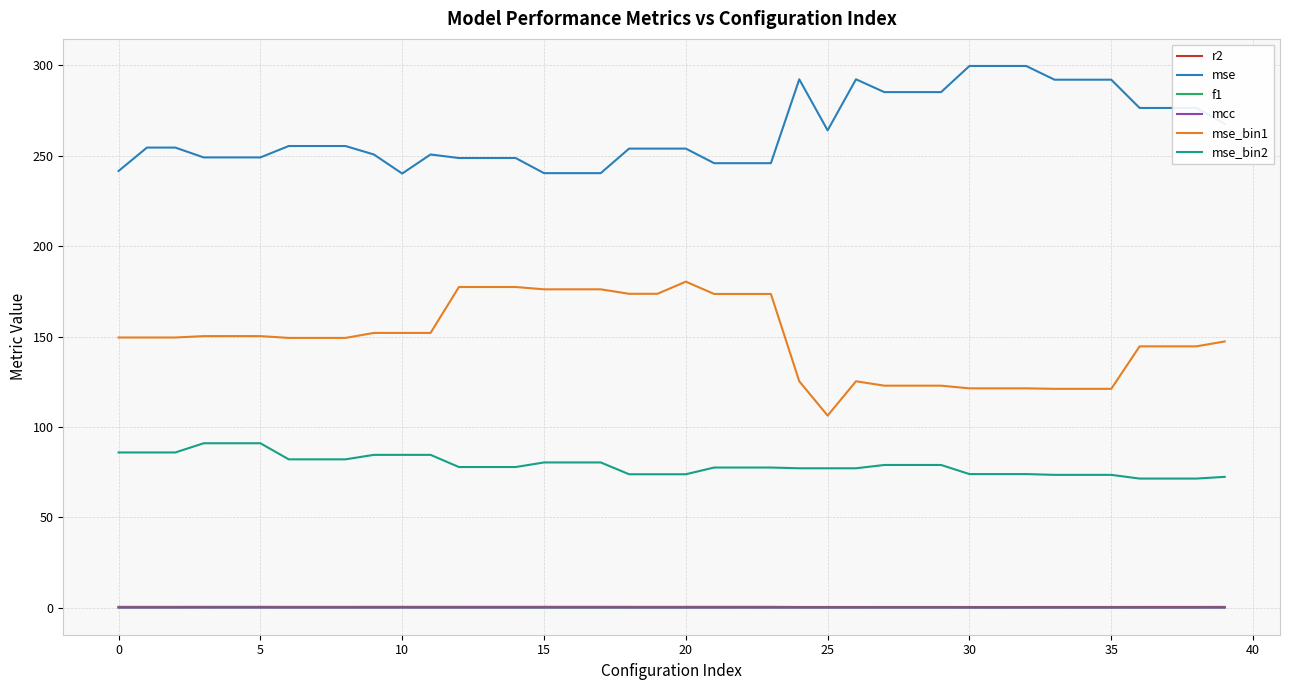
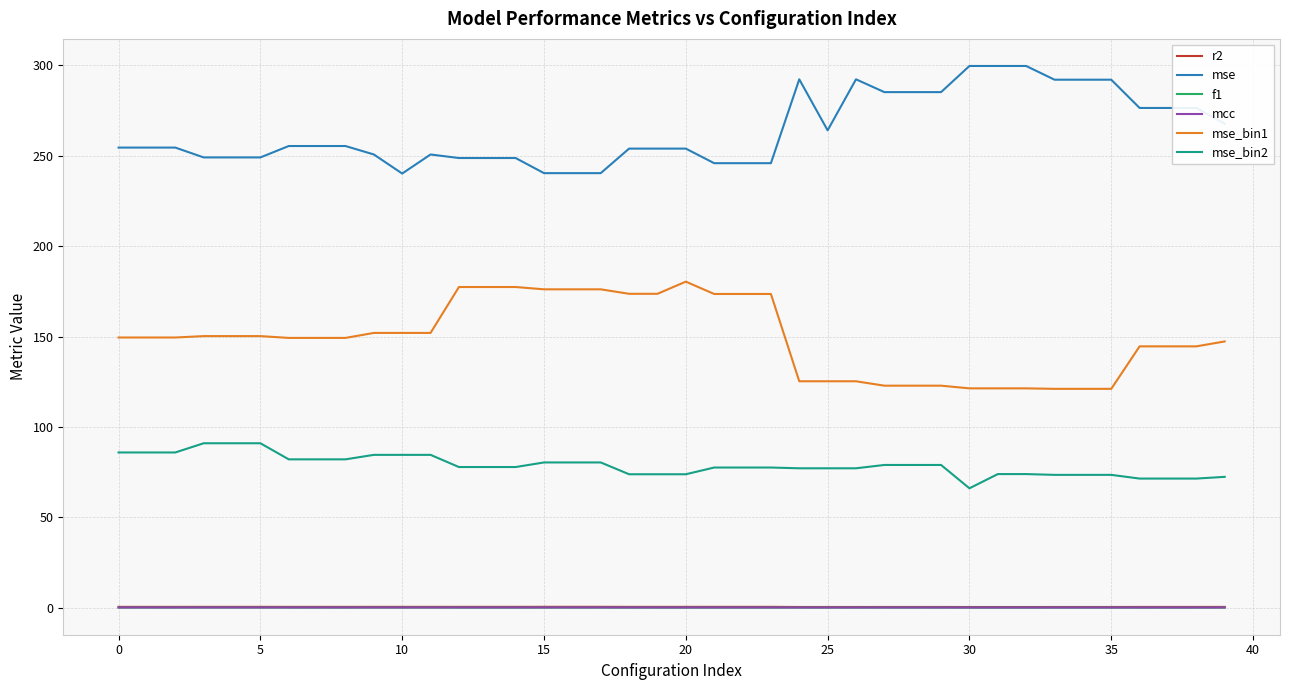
mse, 0: 242 -> 255
mse_bin1, 25: 106 -> 125
mse_bin2, 30: 74 -> 66
